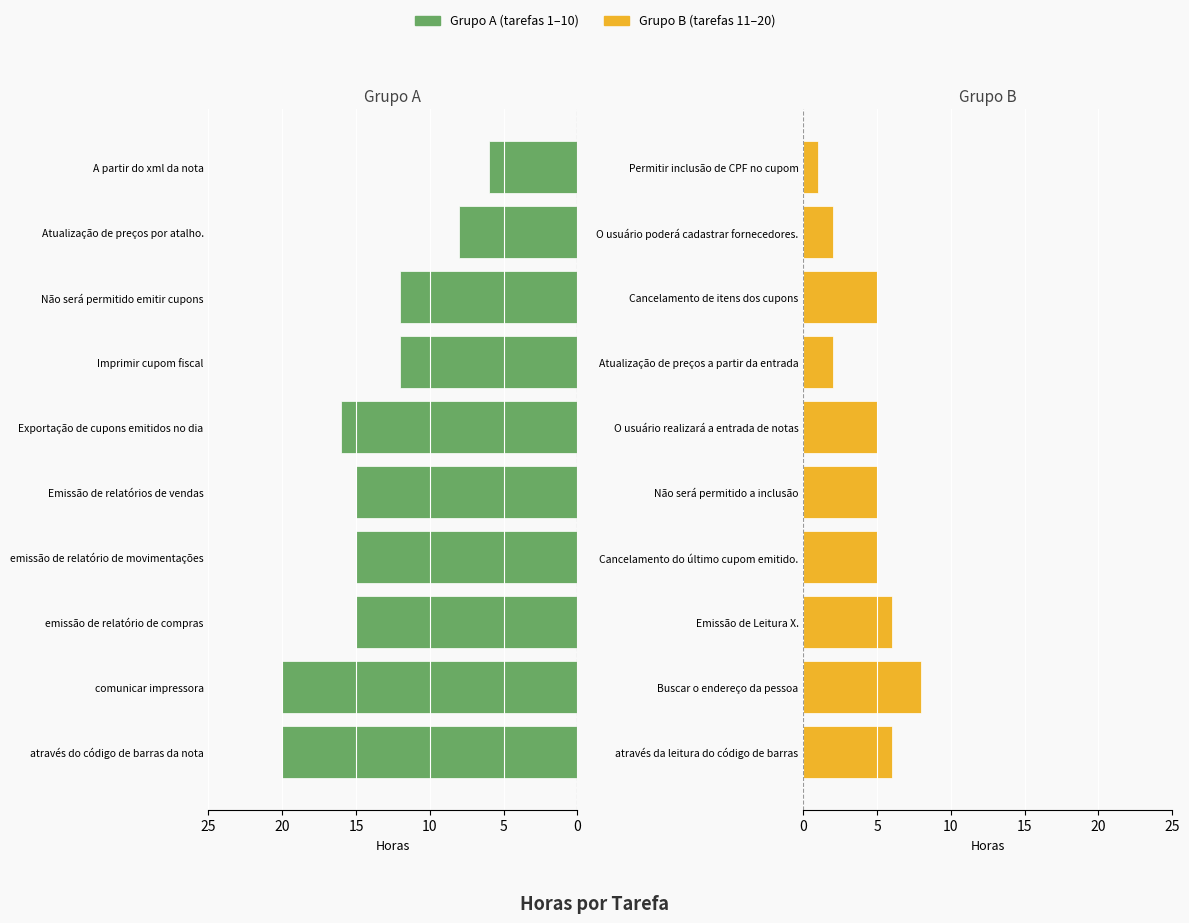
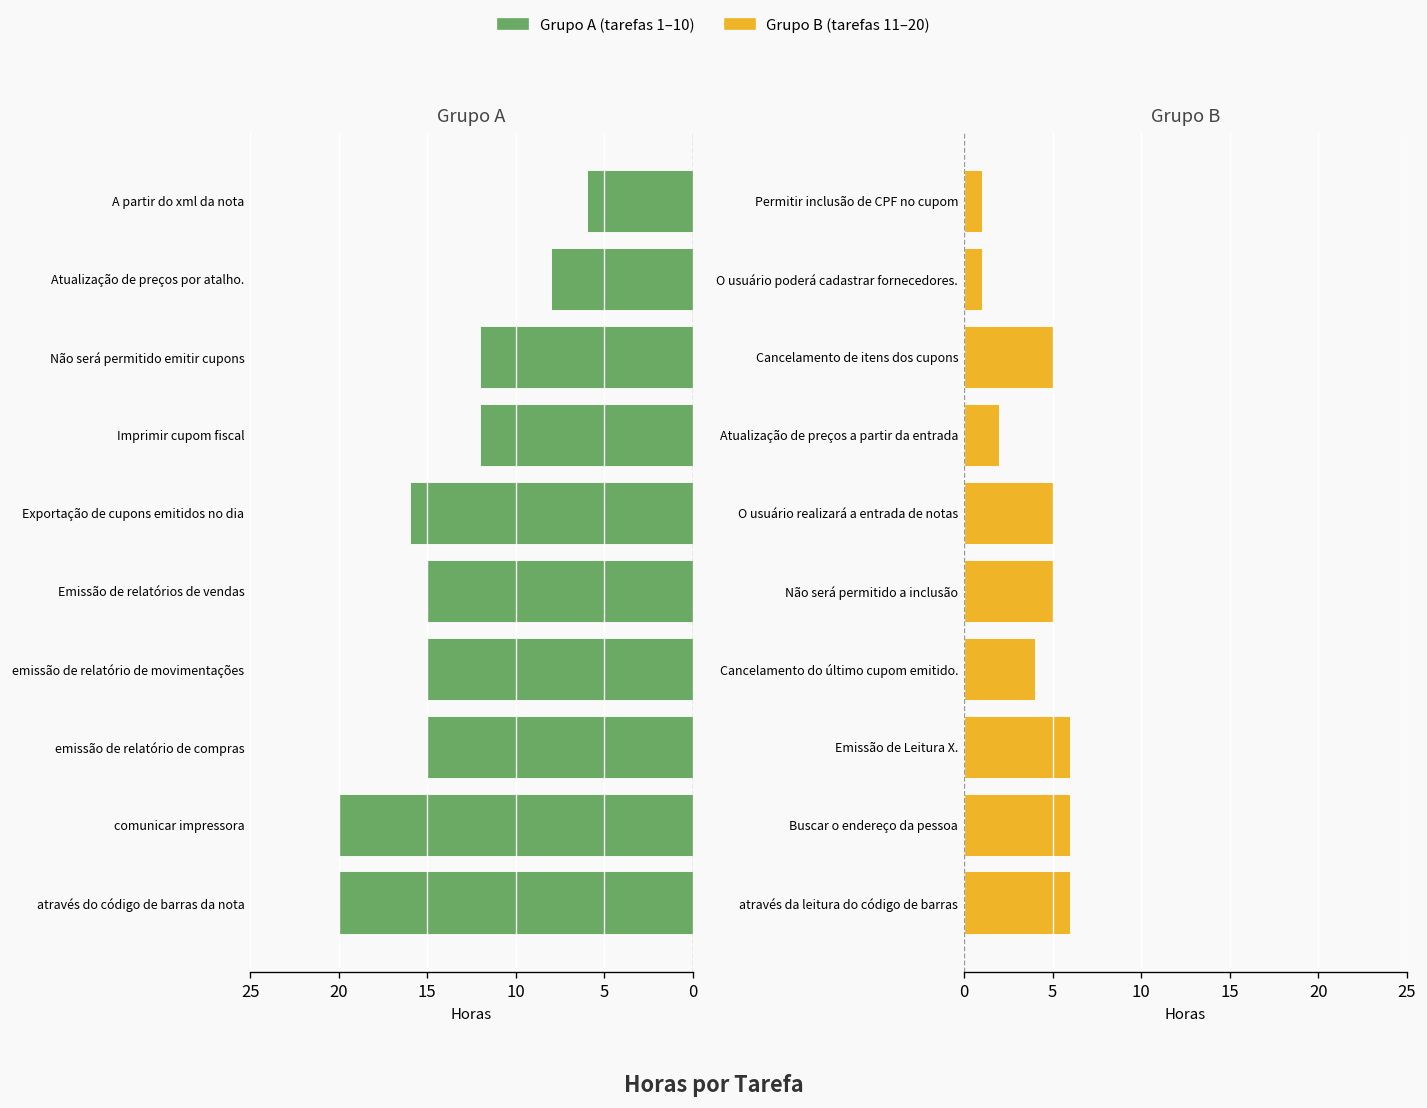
Grupo B, O usuário poderá cadastrar fornecedores.: 2 -> 1
Grupo B, Cancelamento do último cupom emitido.: 5 -> 4
Grupo B, Buscar o endereço da pessoa: 8 -> 6
